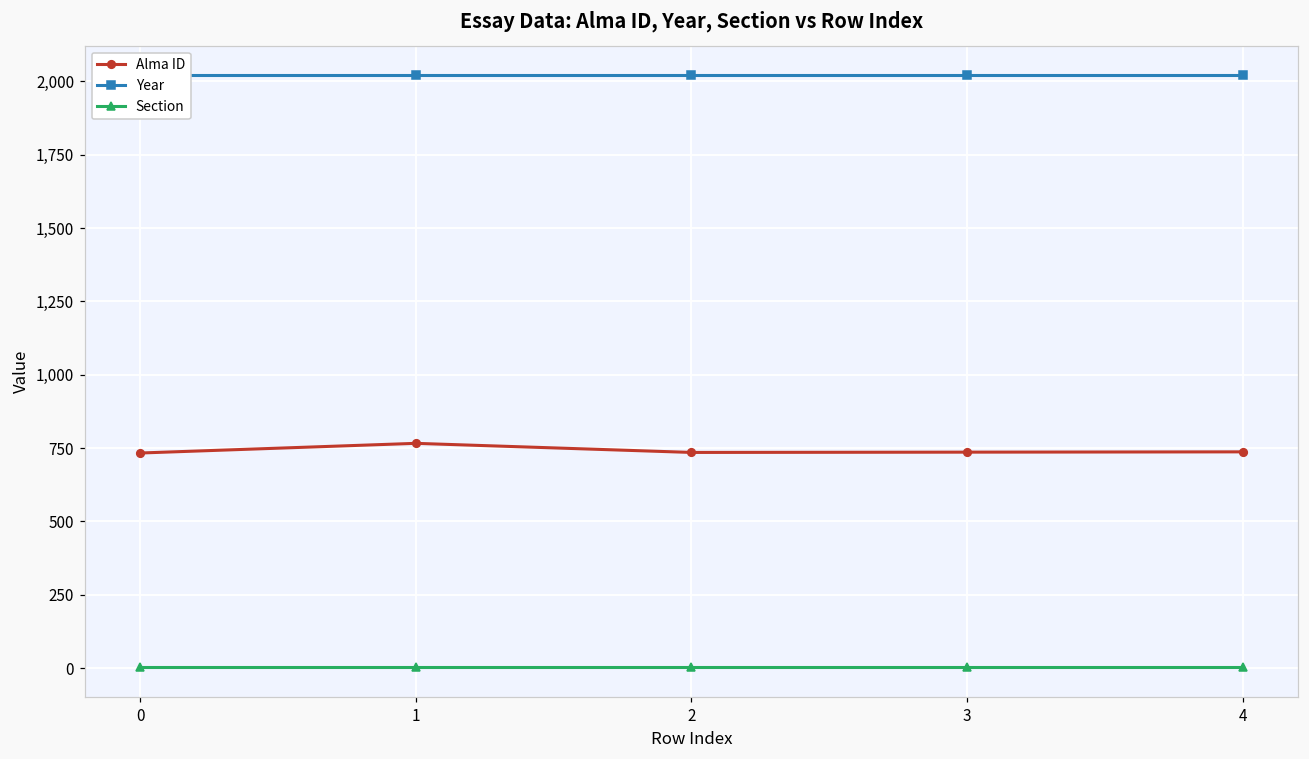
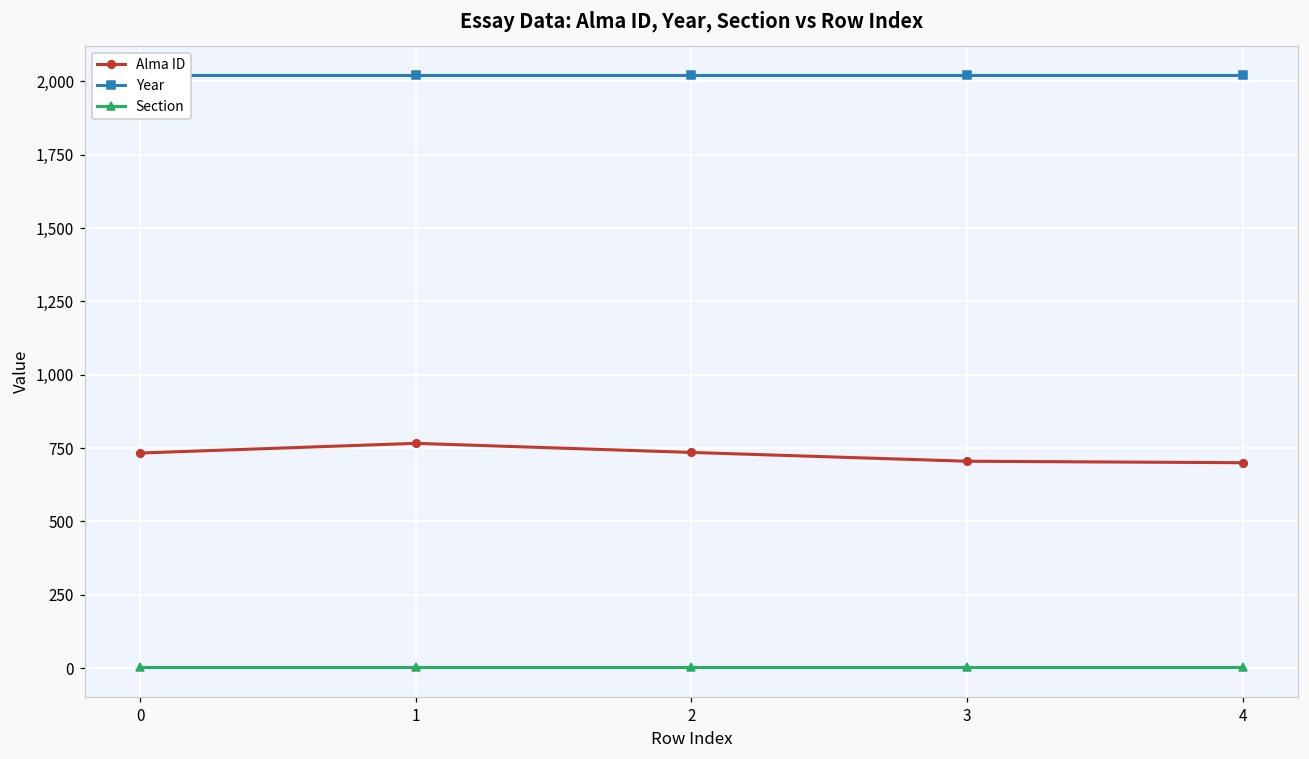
Alma ID, 3: 740 -> 710
Alma ID, 4: 740 -> 700
